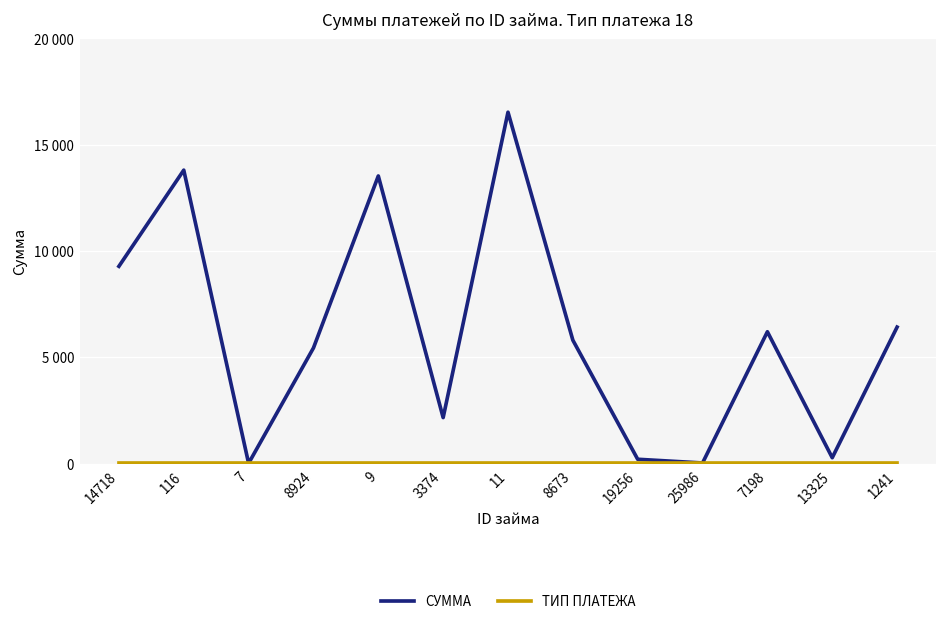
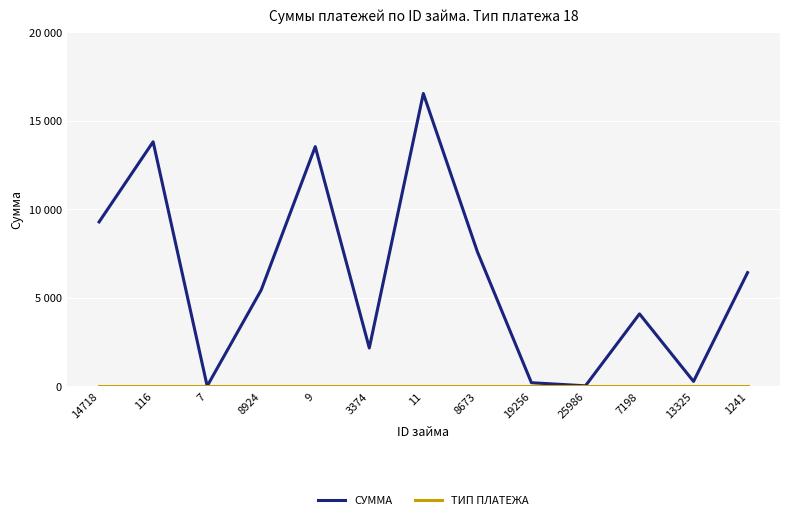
СУММА, 8673: 5800 -> 7600
СУММА, 7198: 6200 -> 4100
